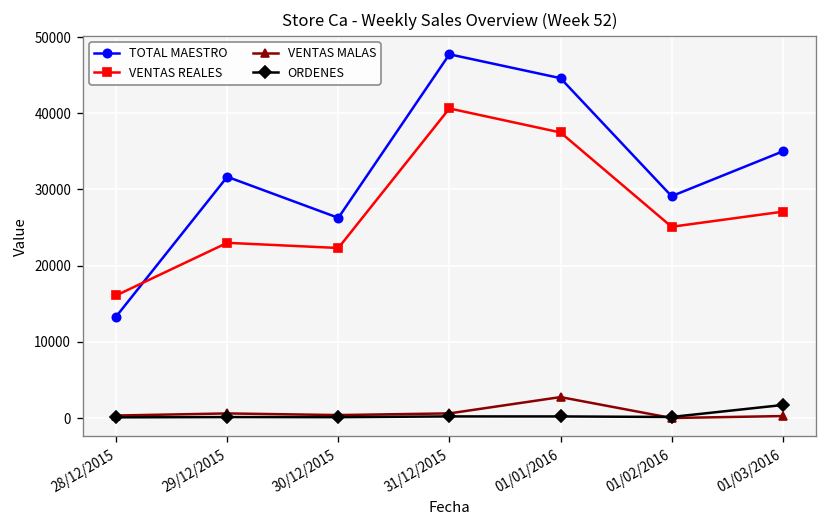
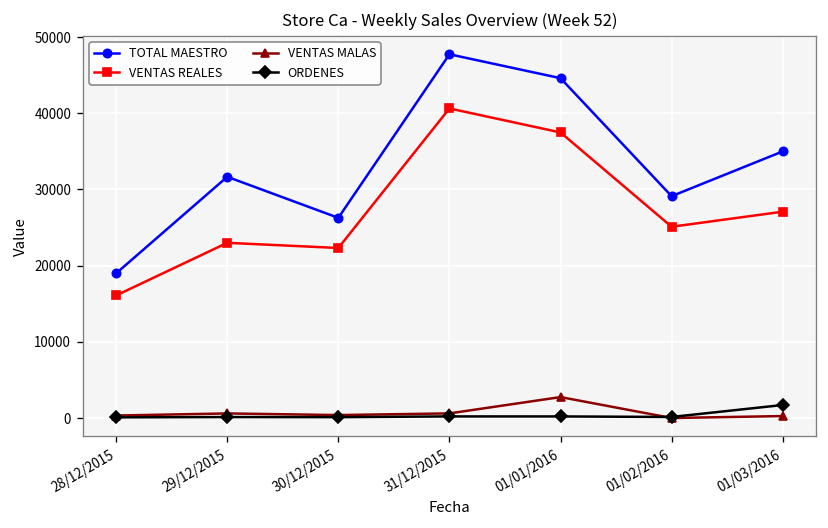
TOTAL MAESTRO, 28/12/2015: 13000 -> 19000
